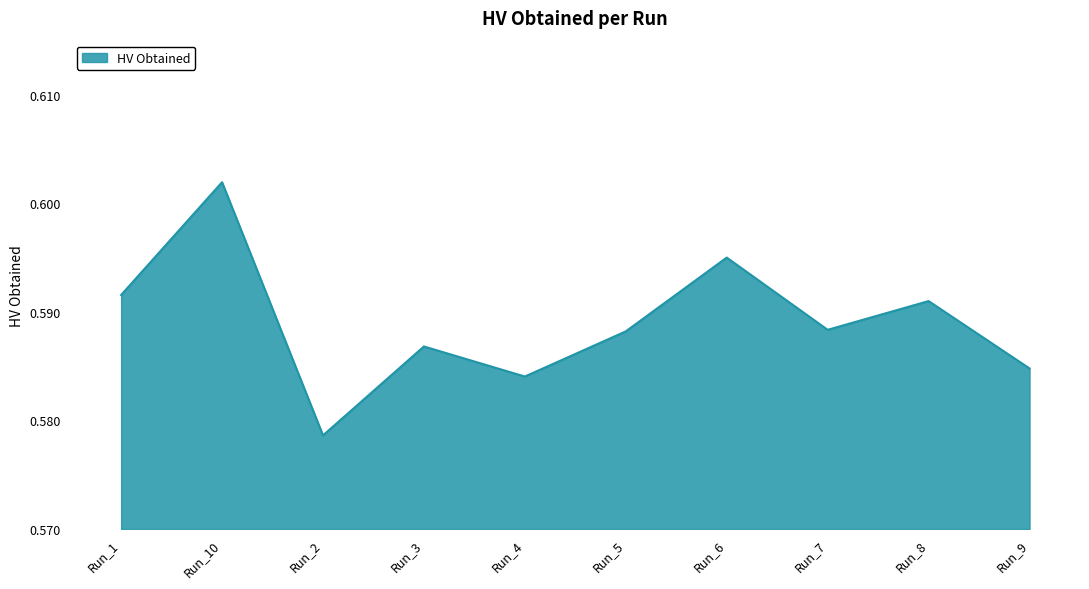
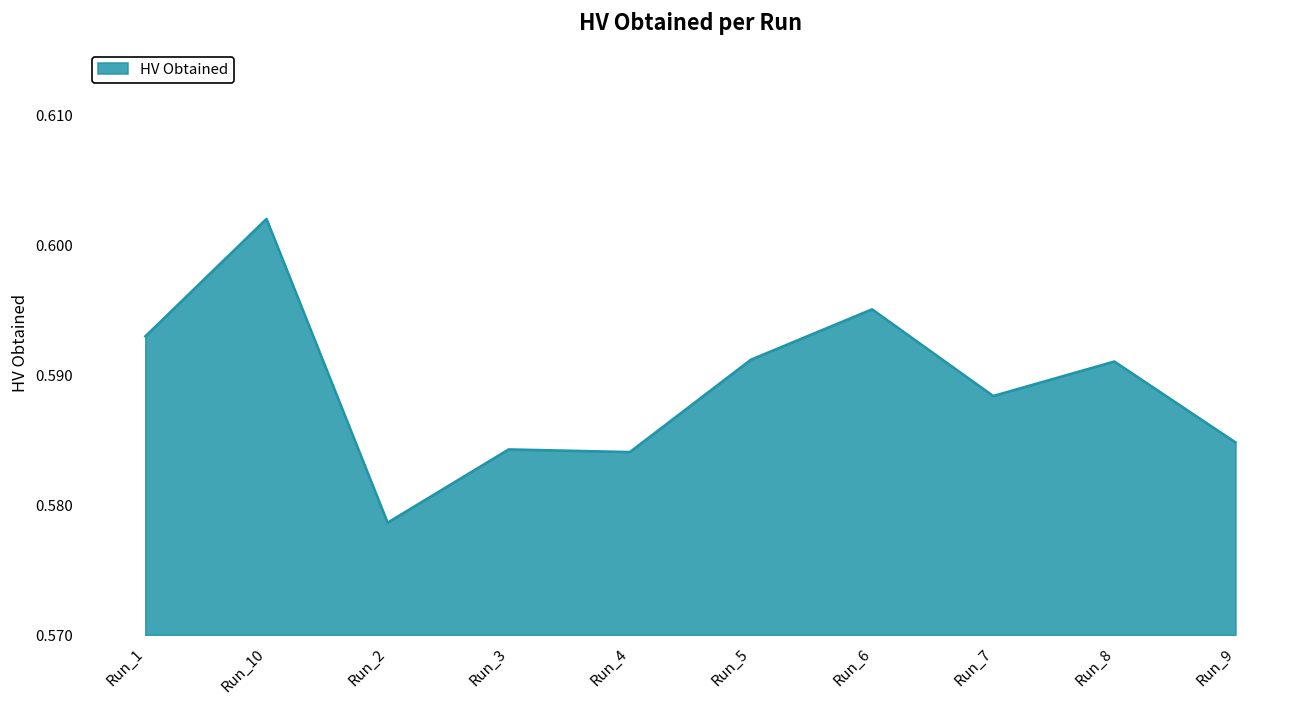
Run_1: 0.5916 -> 0.5929
Run_3: 0.5868 -> 0.5843
Run_5: 0.5882 -> 0.5911
